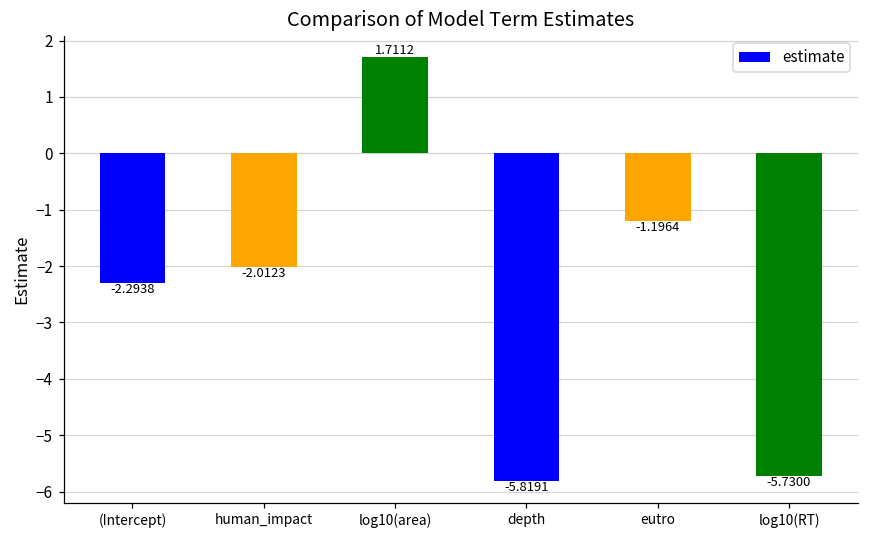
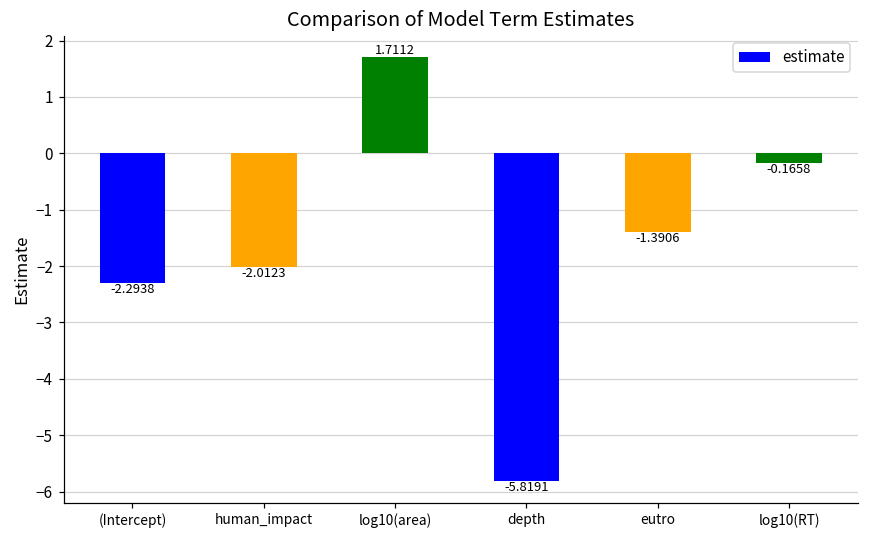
eutro: -1.1964 -> -1.3906
log10(RT): -5.7300 -> -0.1658
